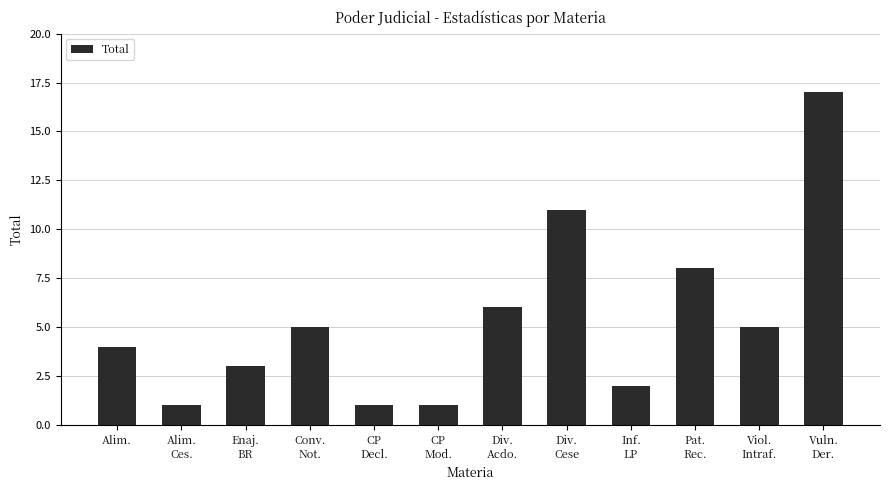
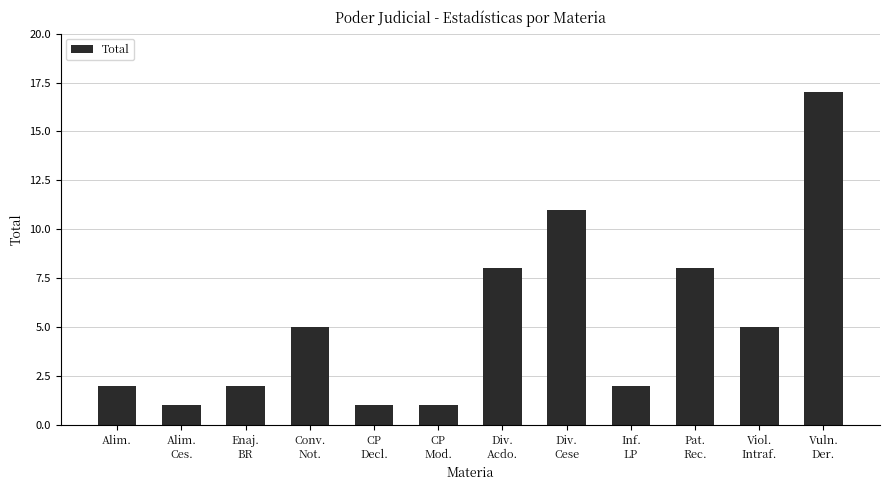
Alim.: 4 -> 2
Enaj. BR: 3 -> 2
Div. Acdo.: 6 -> 8
